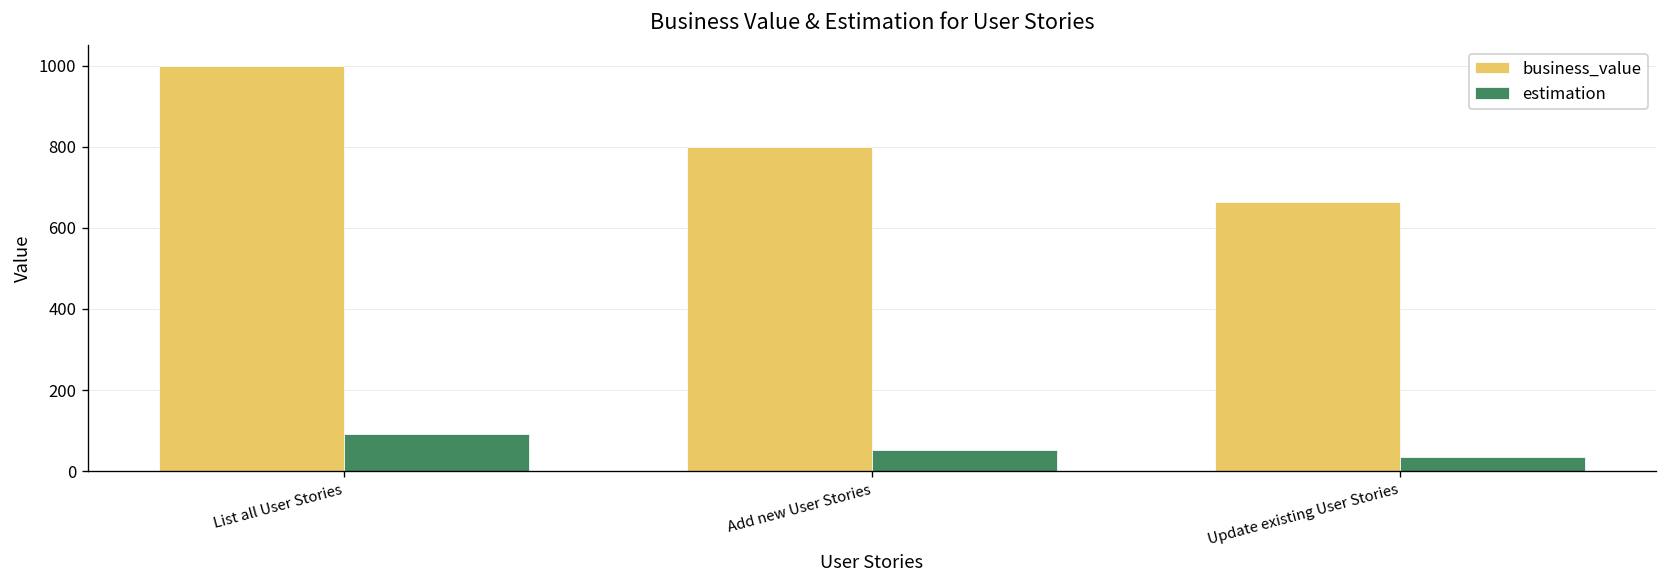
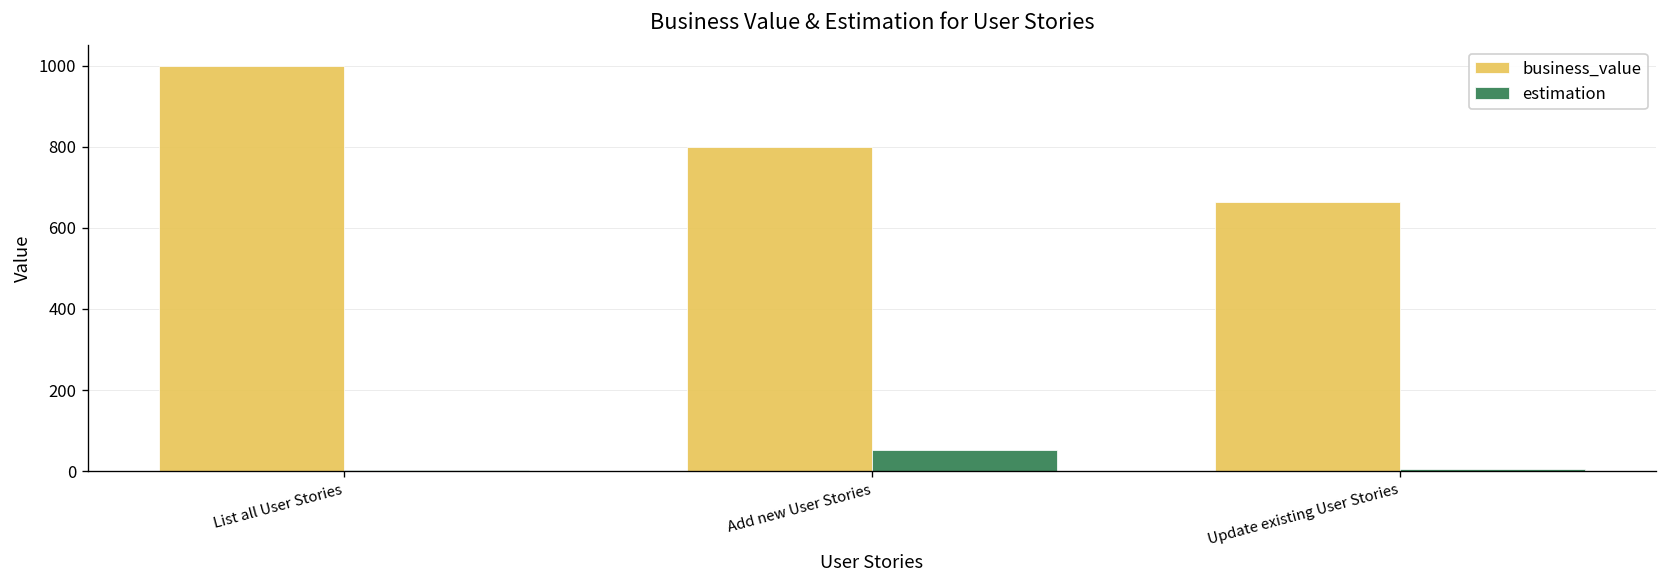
estimation, List all User Stories: 90 -> 0
estimation, Update existing User Stories: 40 -> 10
